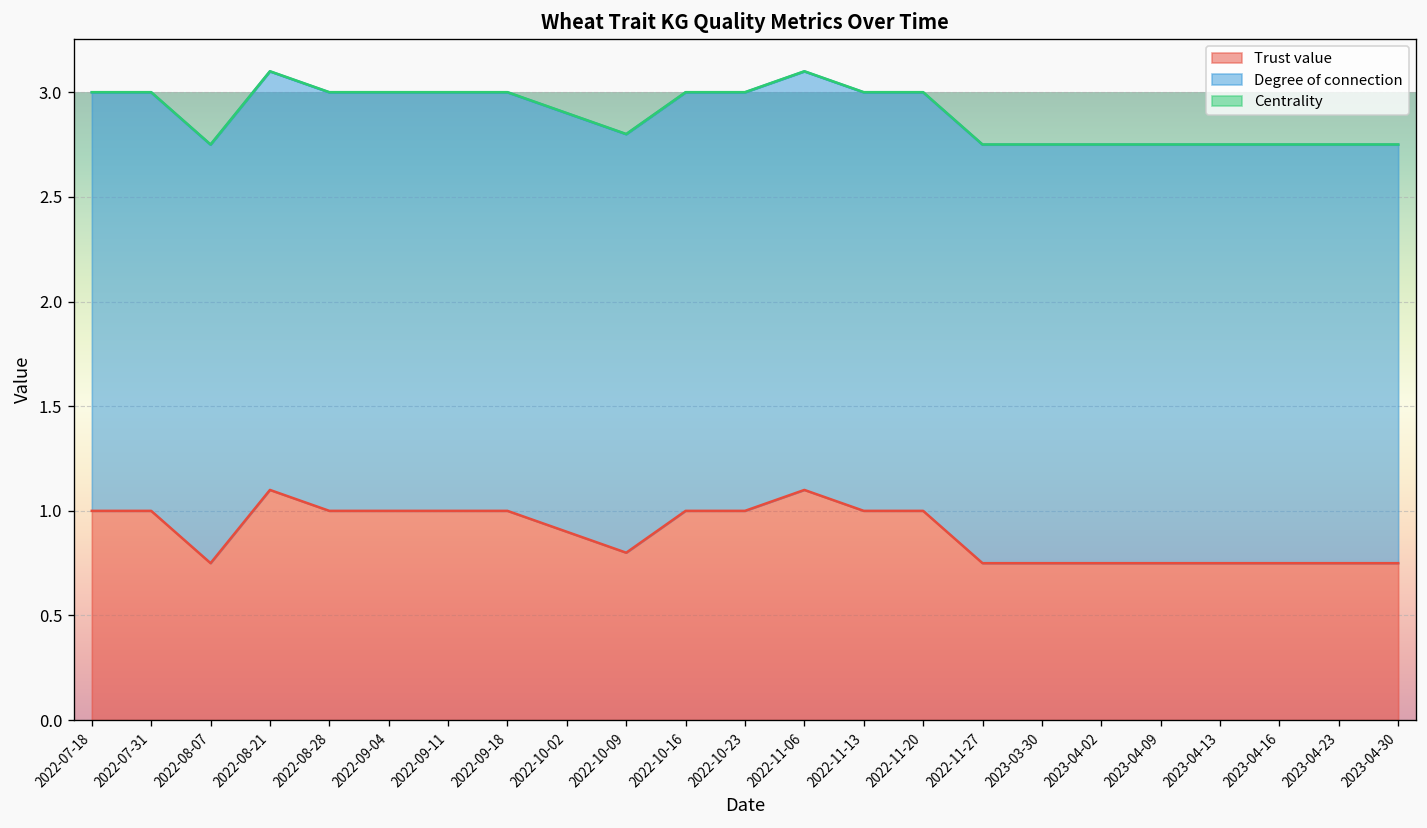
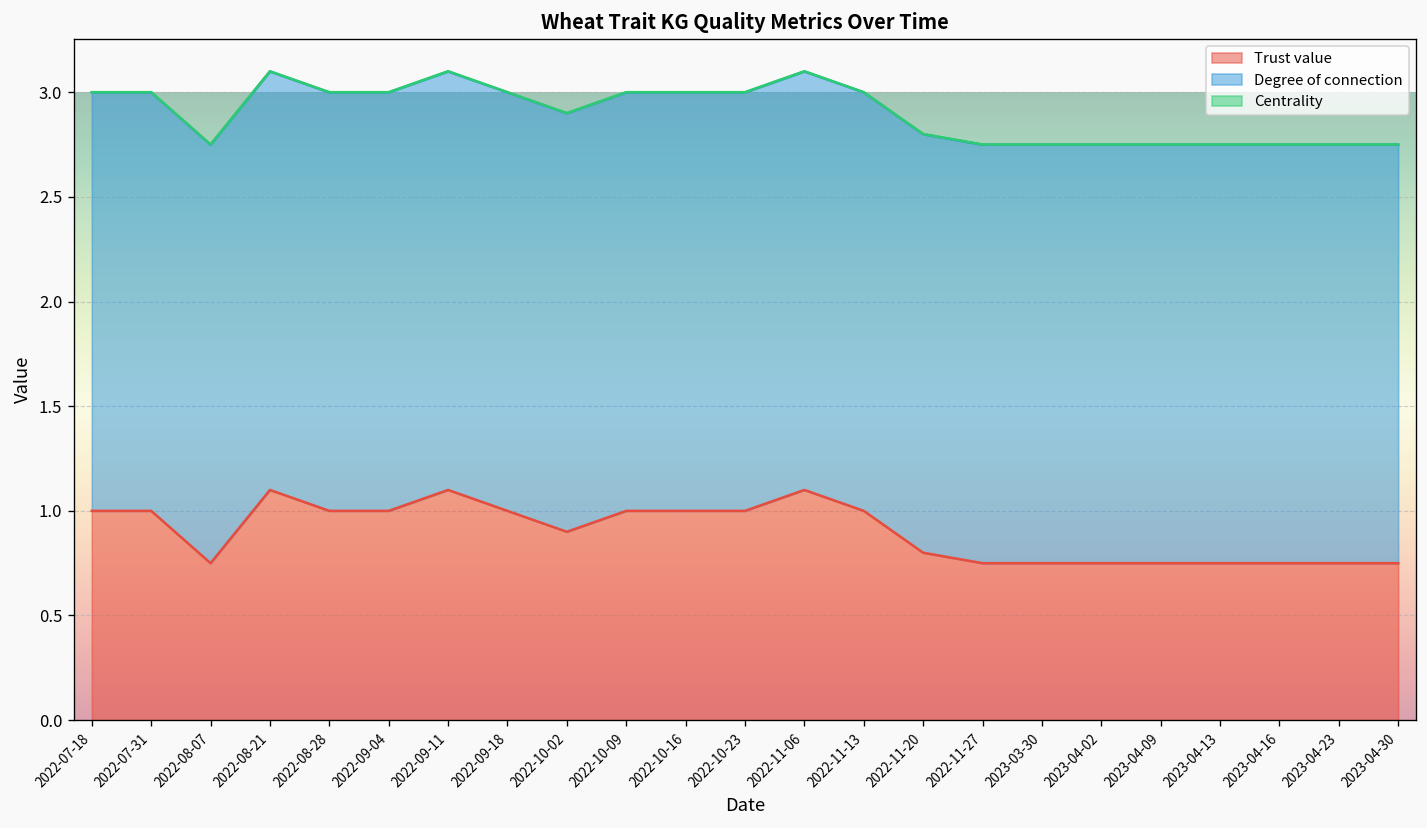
Trust value, 2022-09-11: 1.0 -> 1.1
Trust value, 2022-10-09: 0.8 -> 1.0
Trust value, 2022-11-20: 1.0 -> 0.8
